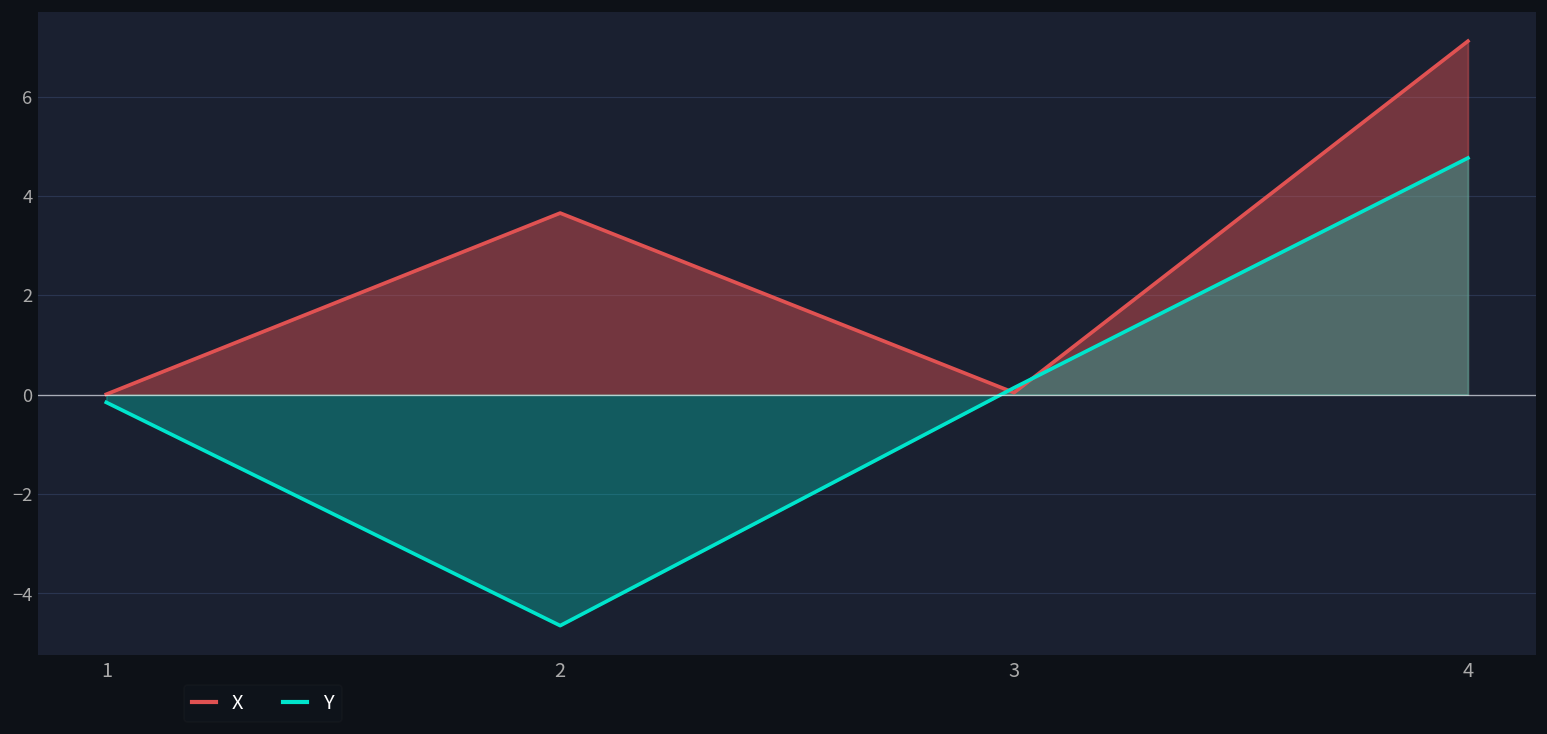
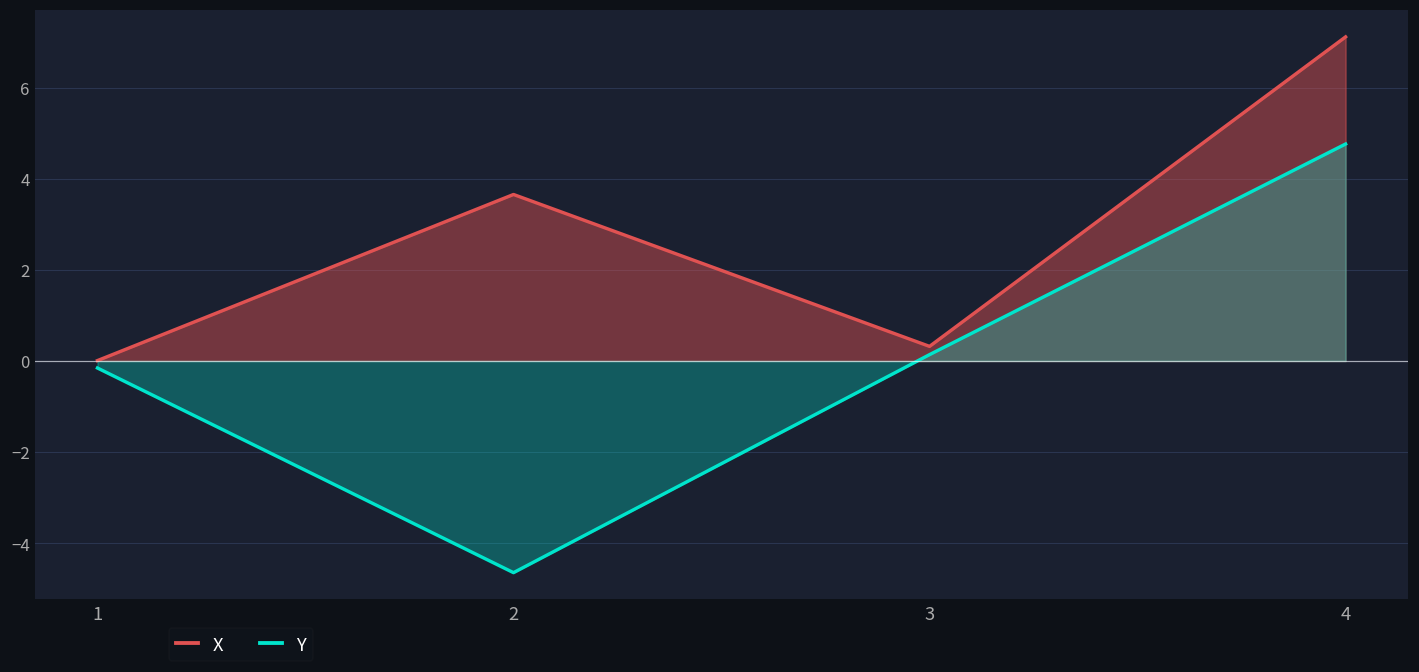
X, 3: 0.0 -> 0.3
